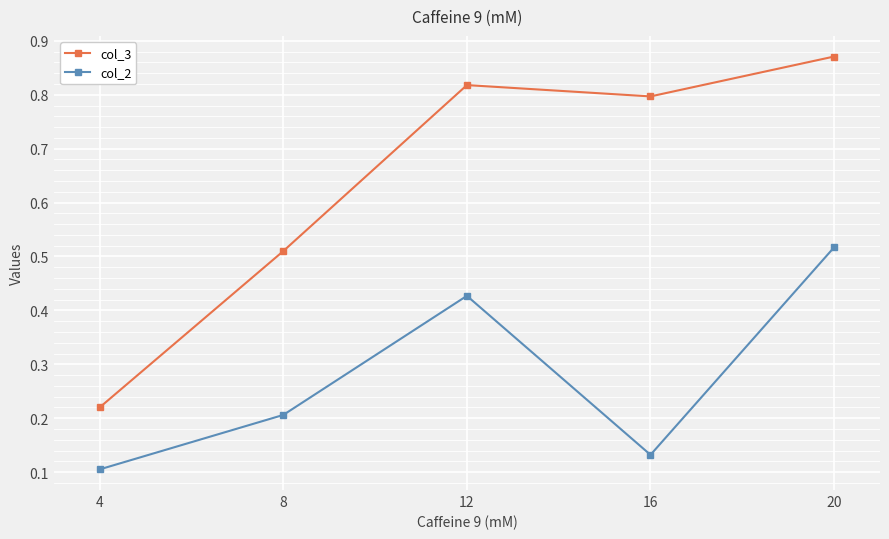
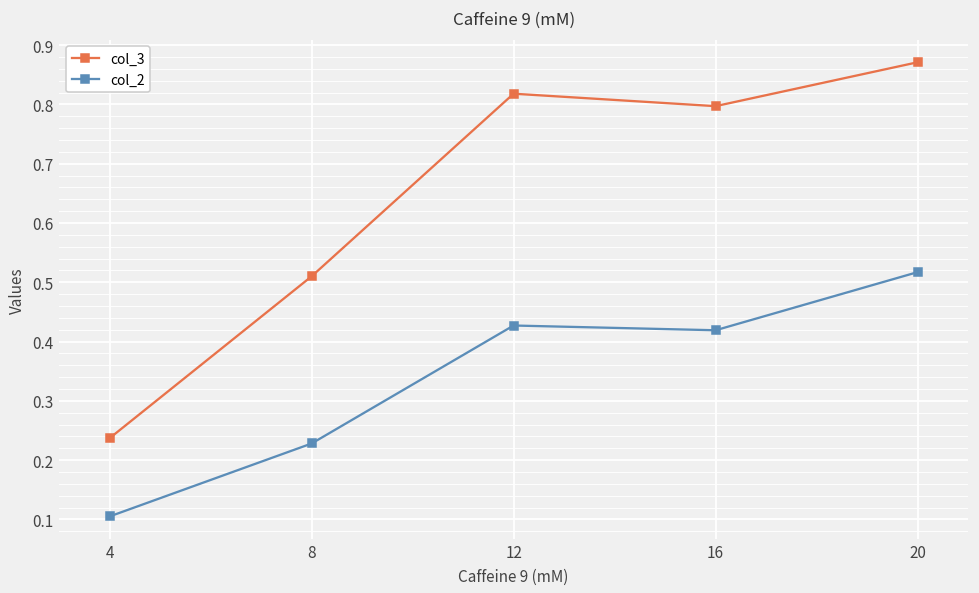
col_3, 4: 0.22 -> 0.24
col_2, 8: 0.21 -> 0.23
col_2, 16: 0.13 -> 0.42
